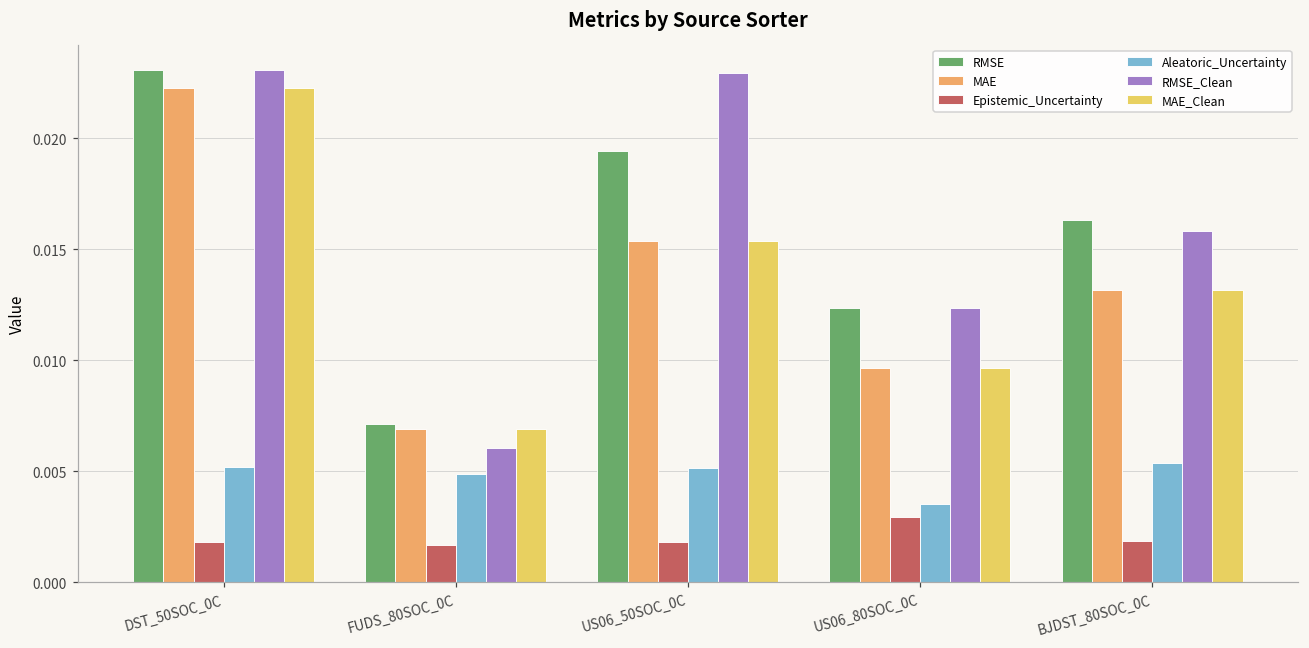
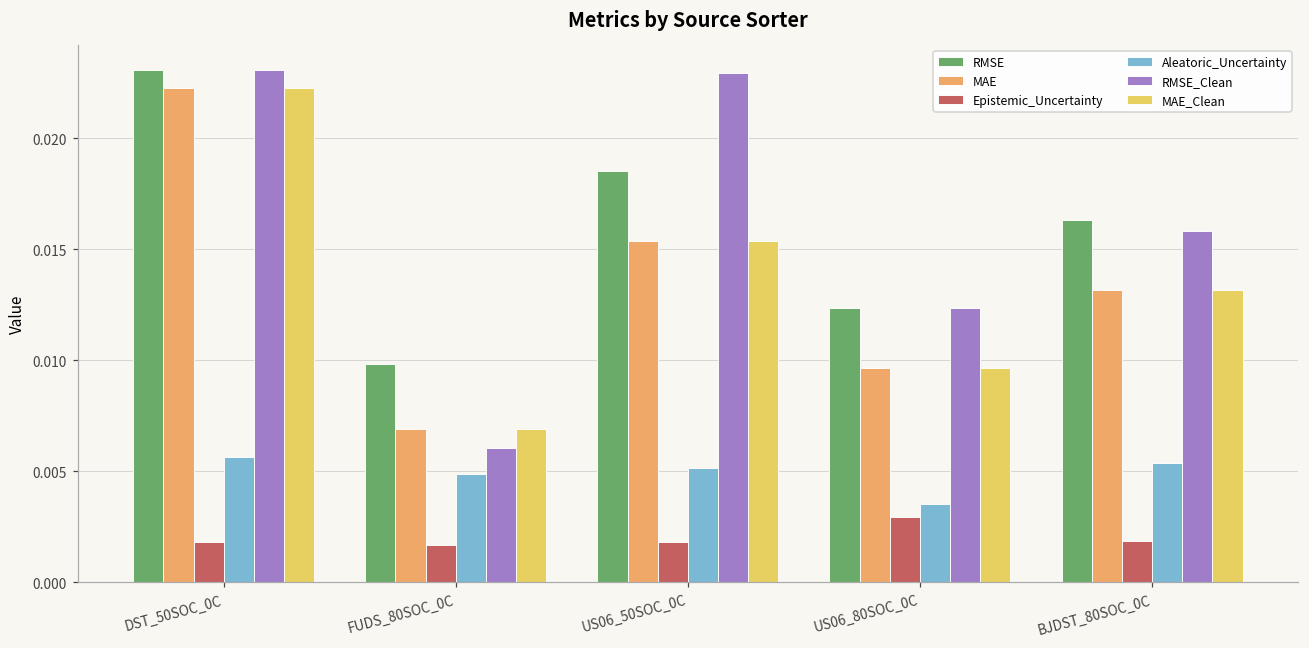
Aleatoric_Uncertainty, DST_50SOC_0C: 0.0052 -> 0.0056
RMSE, FUDS_80SOC_0C: 0.0071 -> 0.0098
RMSE, US06_50SOC_0C: 0.0194 -> 0.0185
